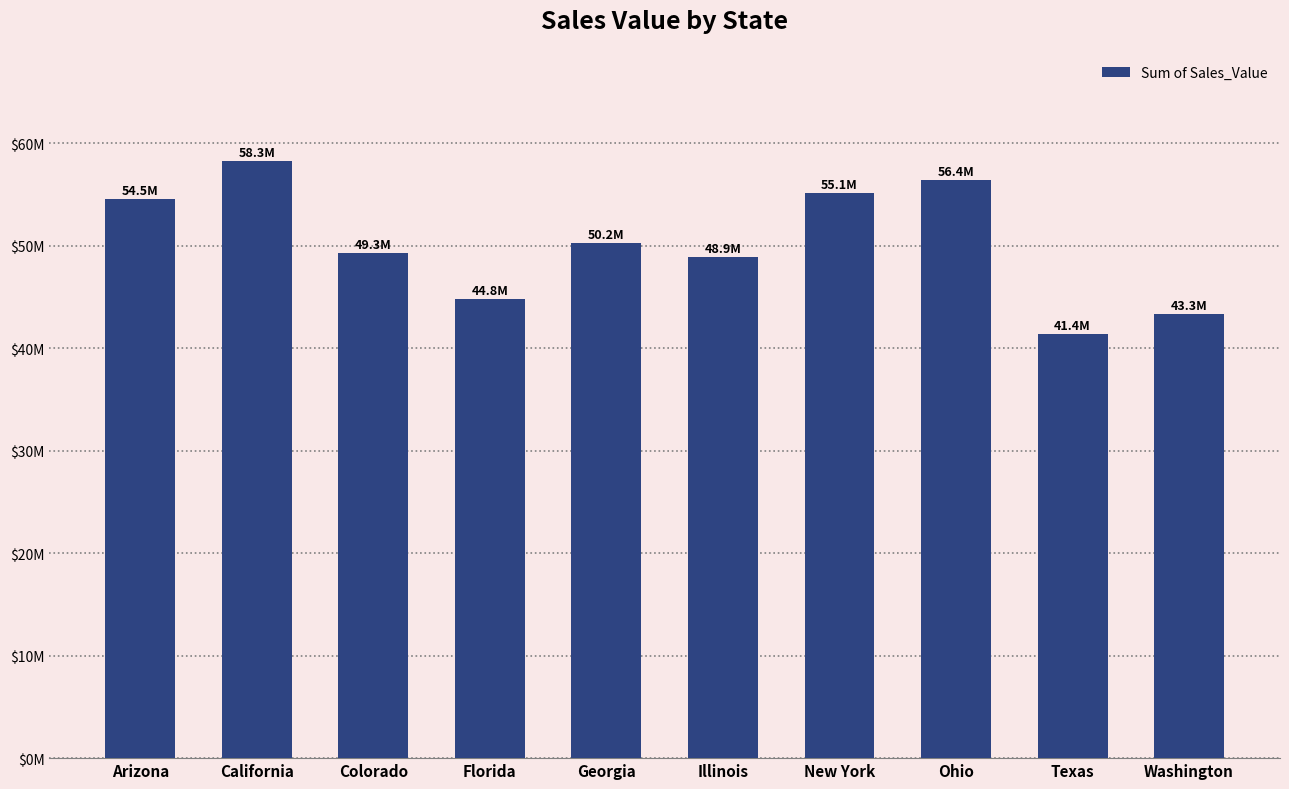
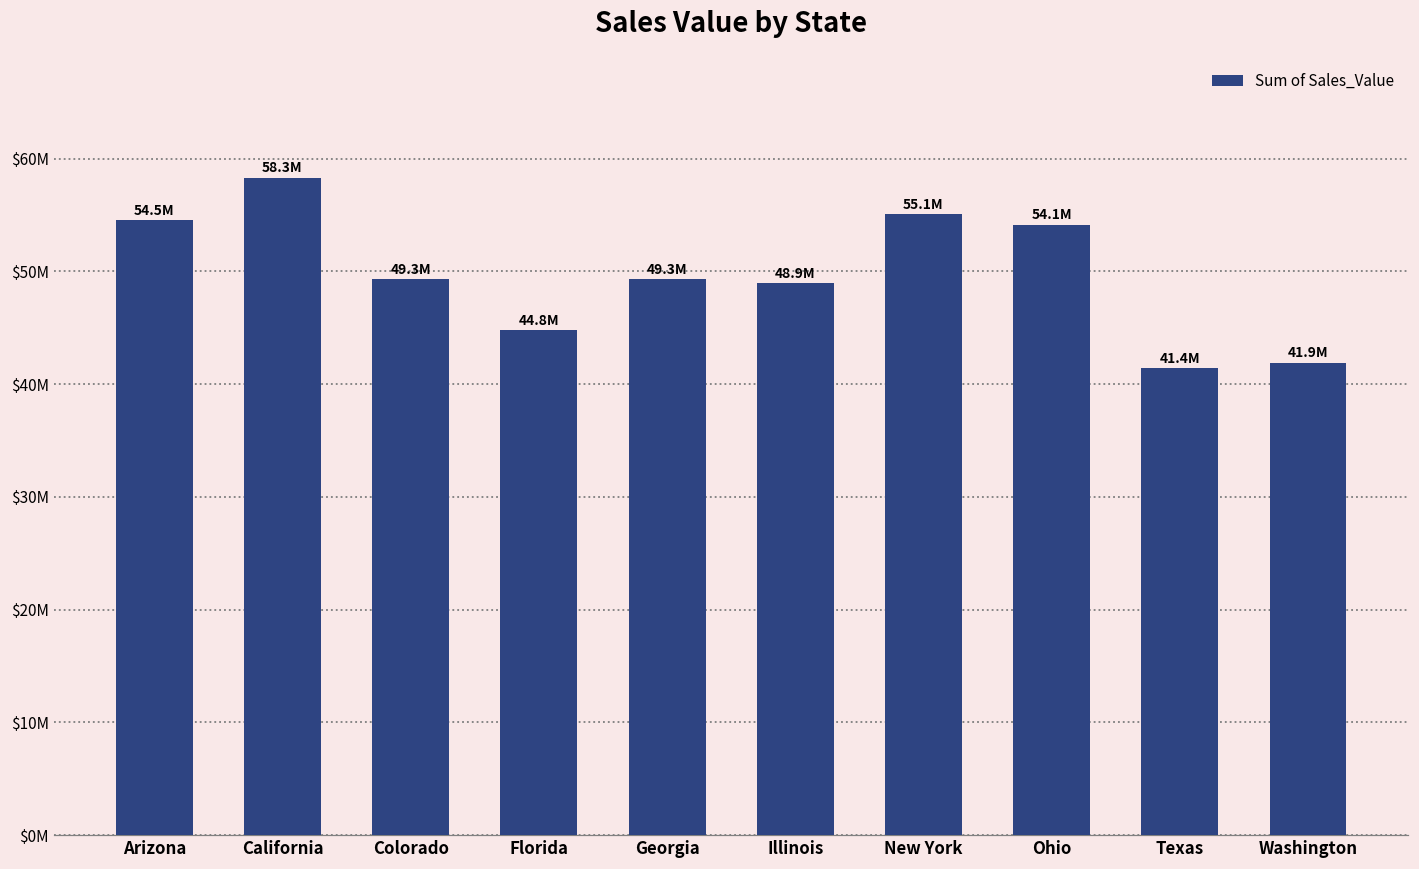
Georgia: 50.2M -> 49.3M
Ohio: 56.4M -> 54.1M
Washington: 43.3M -> 41.9M
